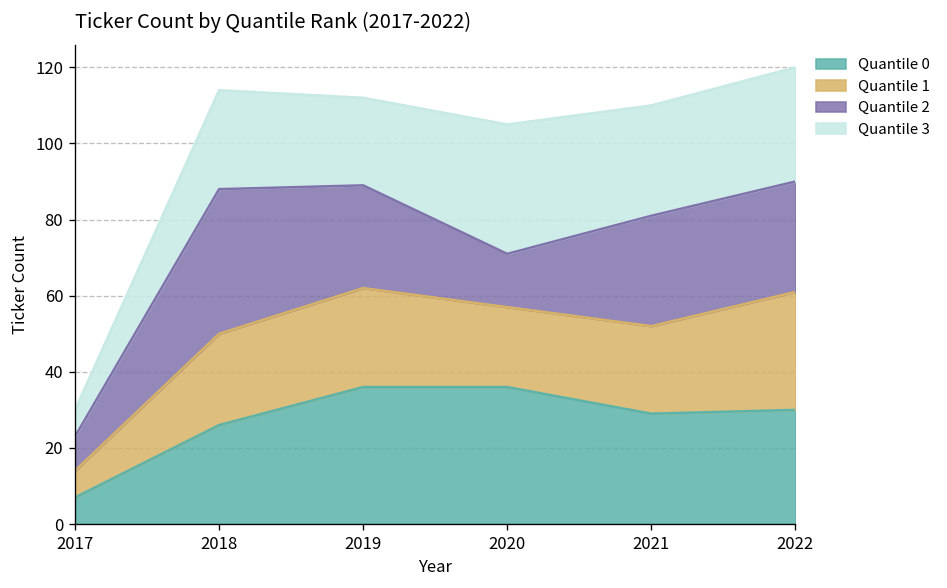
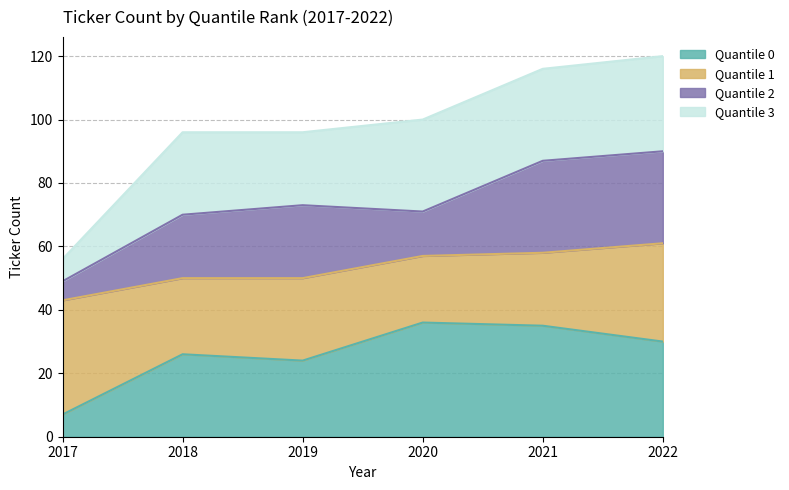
Quantile 1, 2017: 7 -> 36
Quantile 2, 2017: 9 -> 6
Quantile 2, 2018: 38 -> 20
Quantile 0, 2019: 36 -> 24
Quantile 2, 2019: 27 -> 23
Quantile 3, 2020: 34 -> 29
Quantile 0, 2021: 29 -> 35
